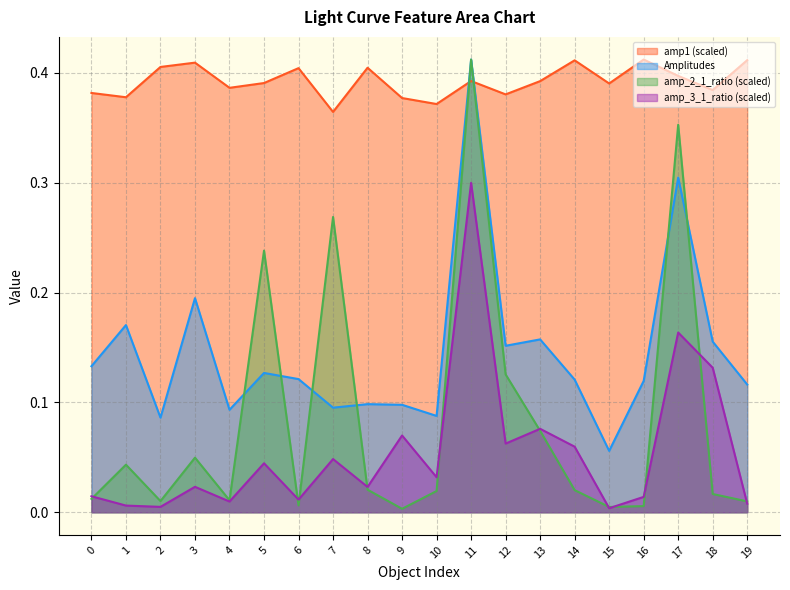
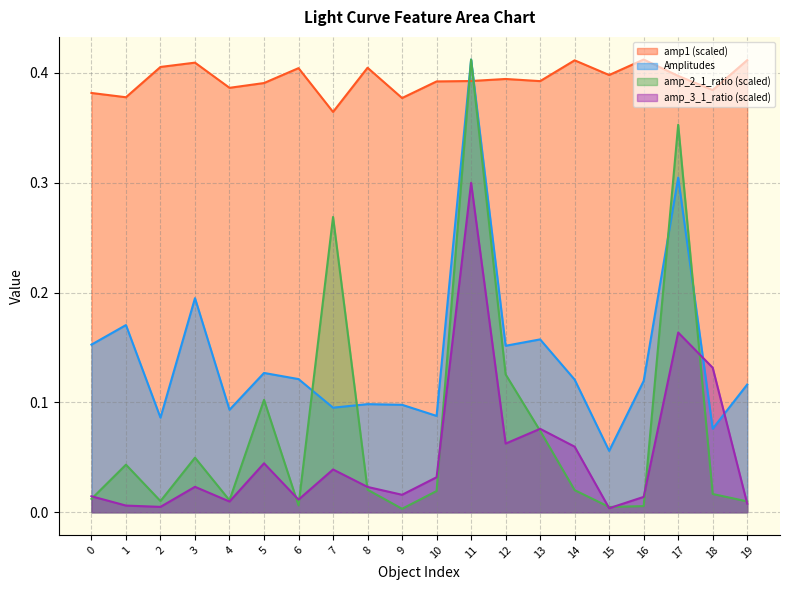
Amplitudes, 0: 0.133 -> 0.153
amp_2_1_ratio (scaled), 5: 0.238 -> 0.102
amp_3_1_ratio (scaled), 7: 0.048 -> 0.039
amp_3_1_ratio (scaled), 9: 0.070 -> 0.016
amp1 (scaled), 10: 0.372 -> 0.392
amp1 (scaled), 12: 0.380 -> 0.394
amp1 (scaled), 15: 0.390 -> 0.398
Amplitudes, 18: 0.155 -> 0.076
